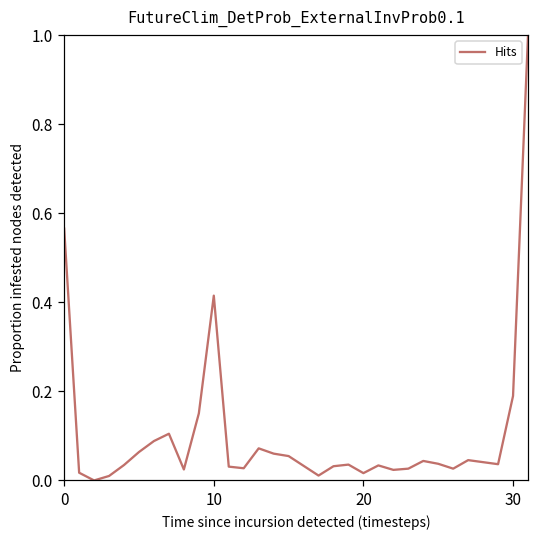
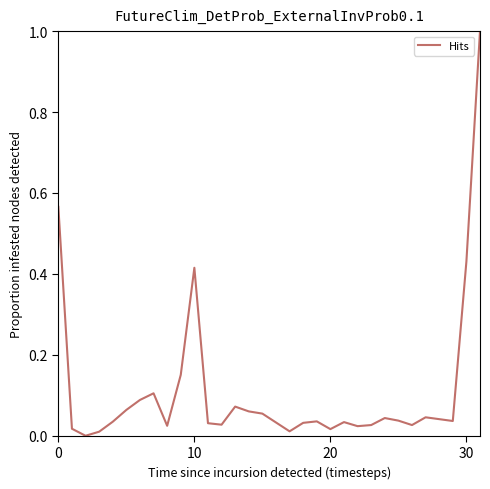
30: 0.19 -> 0.43
